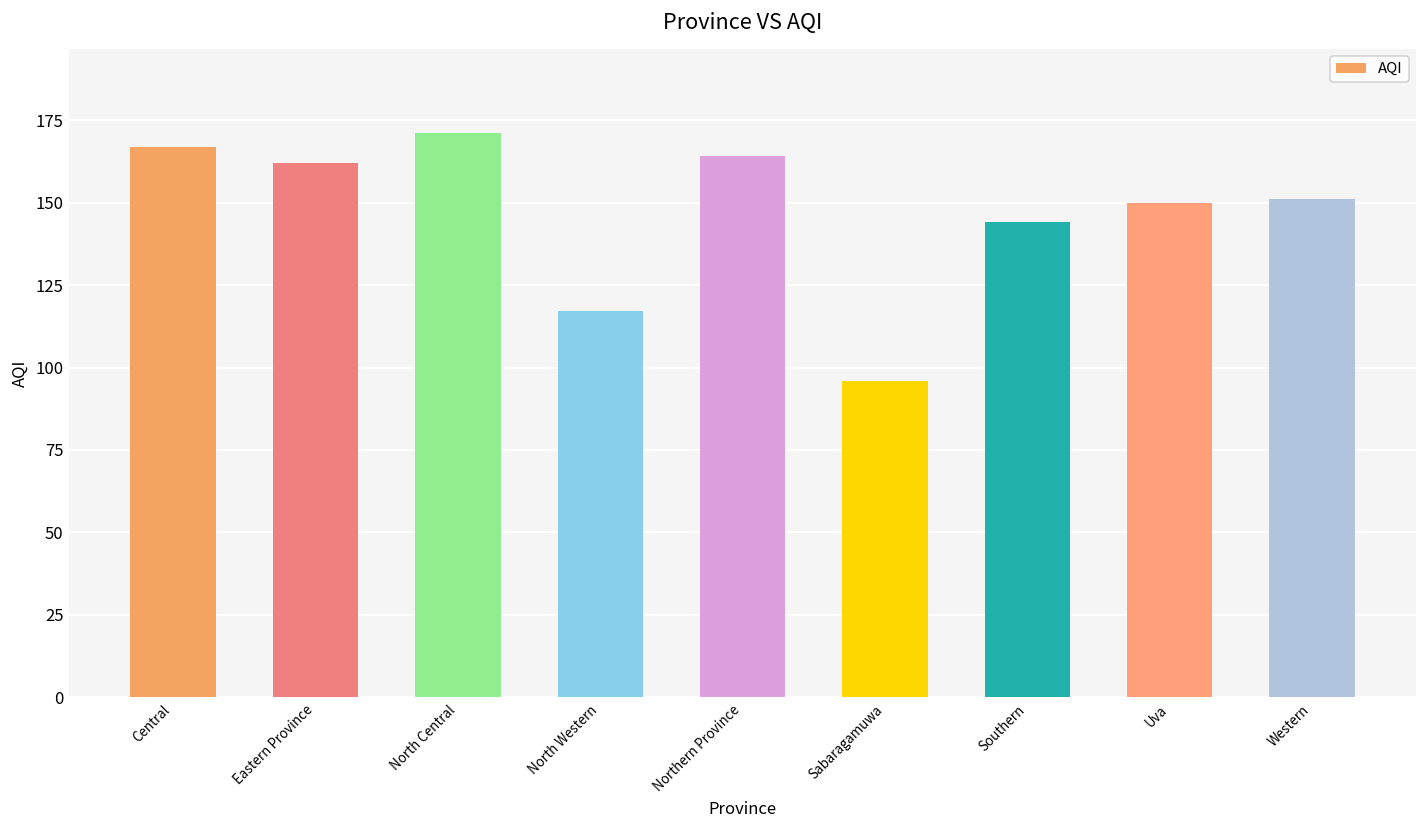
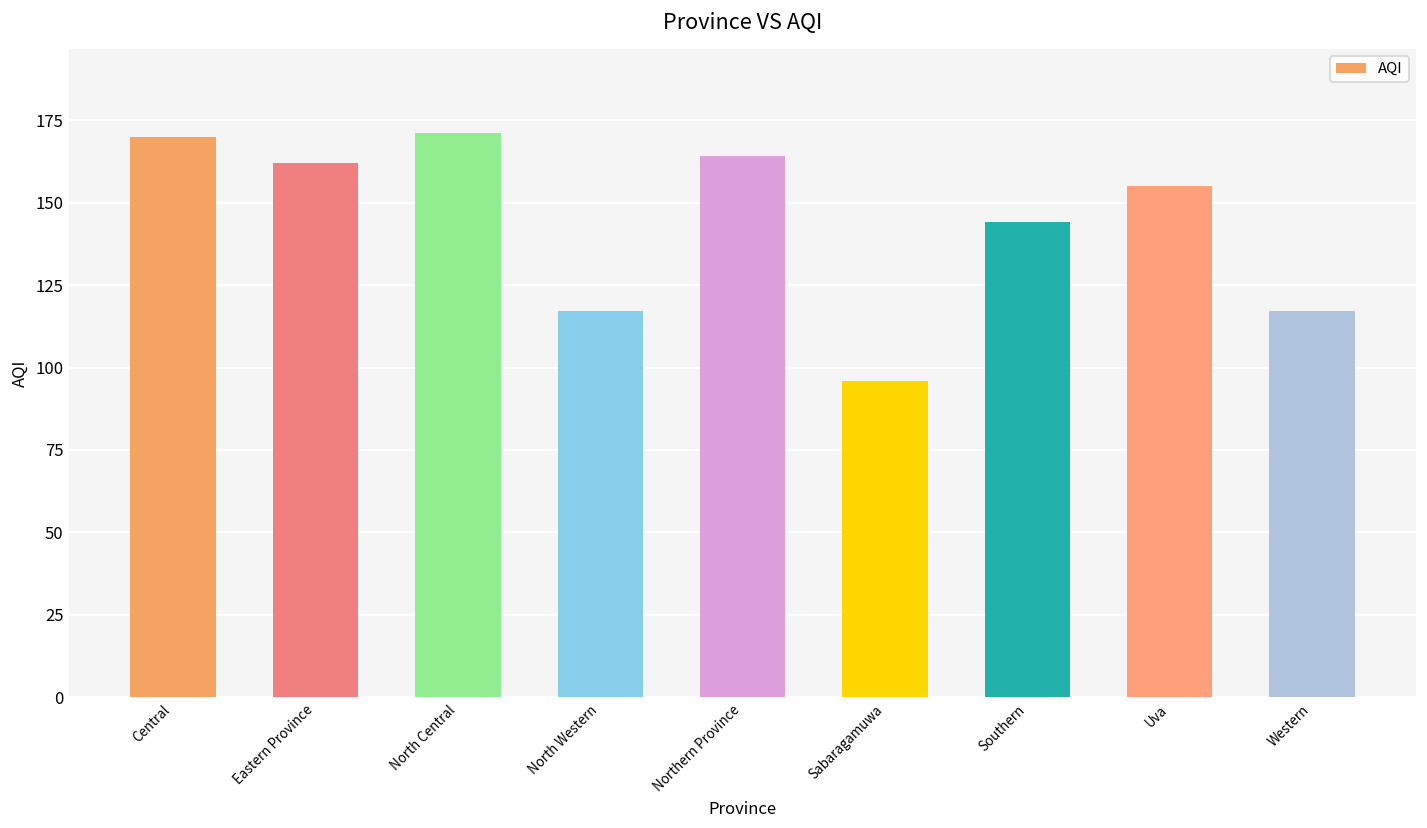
Central: 167 -> 170
Uva: 150 -> 155
Western: 151 -> 117
